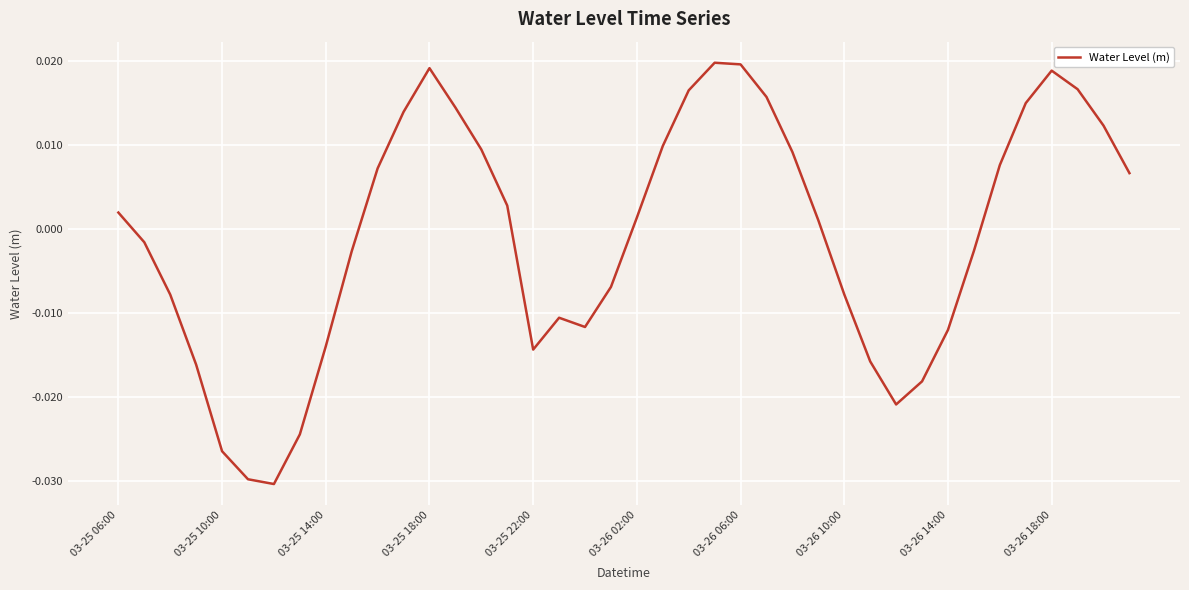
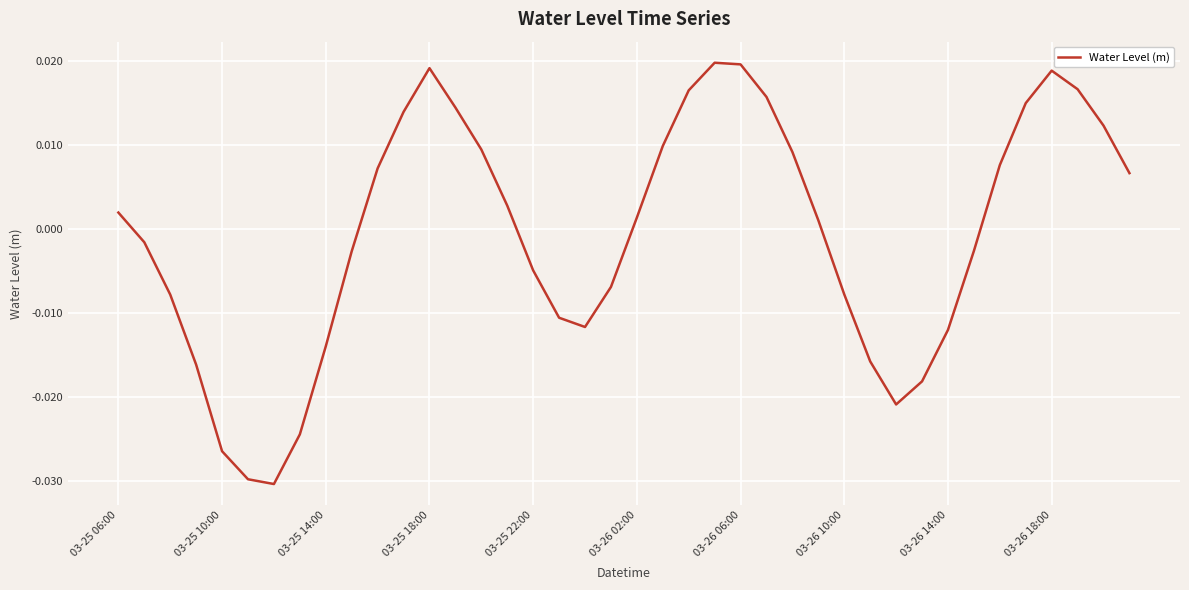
03-25 22:00: -0.014 -> -0.005
